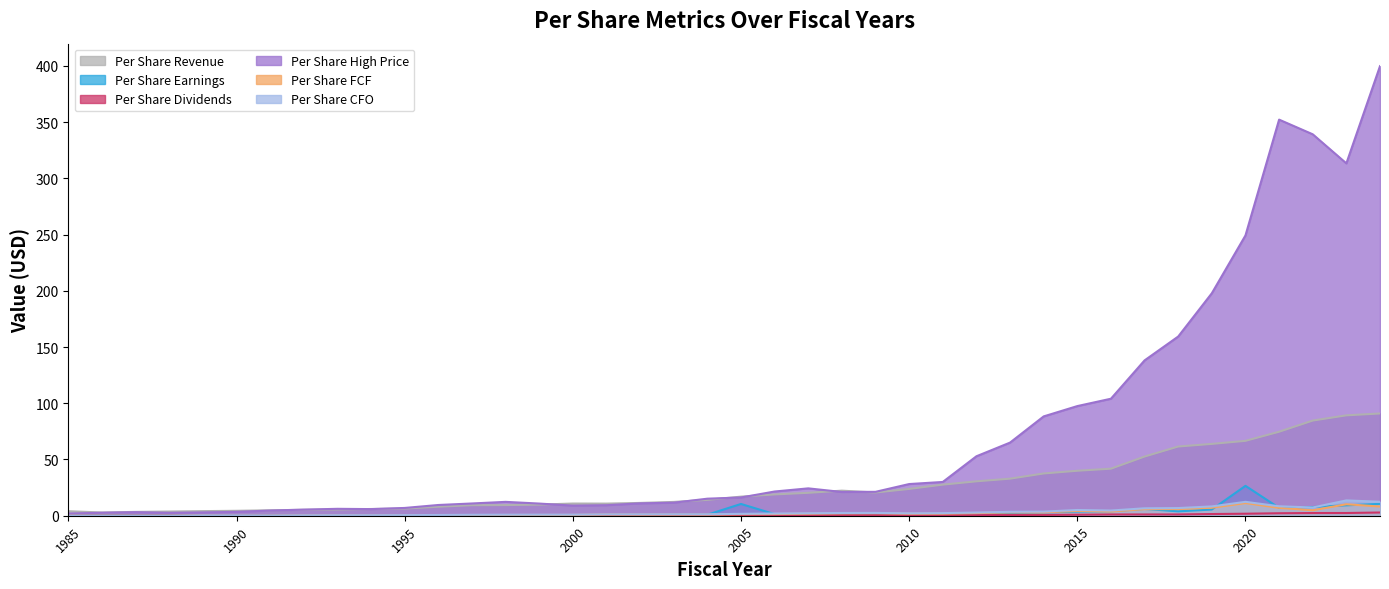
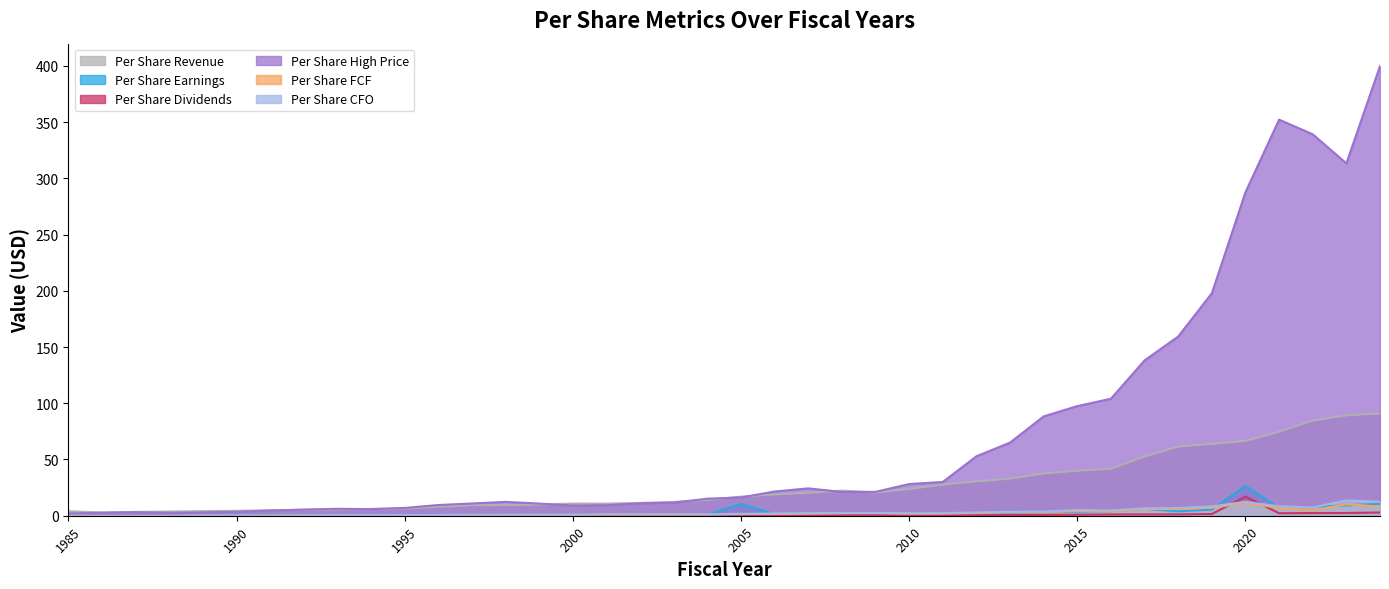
Per Share Dividends, 2020: 2 -> 17
Per Share High Price, 2020: 249 -> 288
